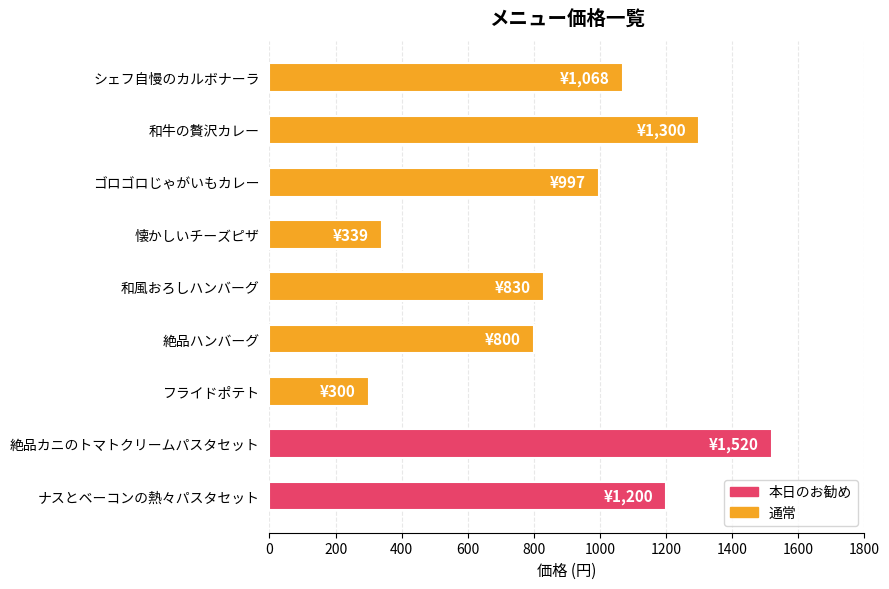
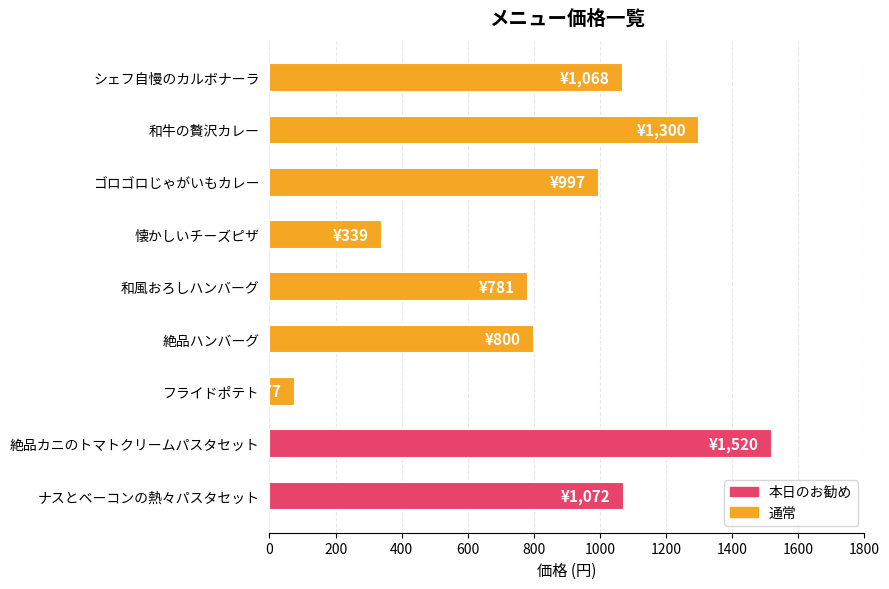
和風おろしハンバーグ: ¥830 -> ¥781
フライドポテト: 300 -> 80
ナスとベーコンの熱々パスタセット: ¥1,200 -> ¥1,072
